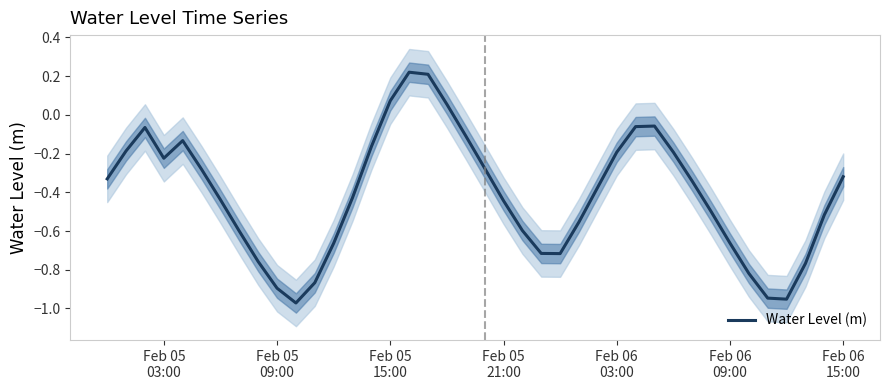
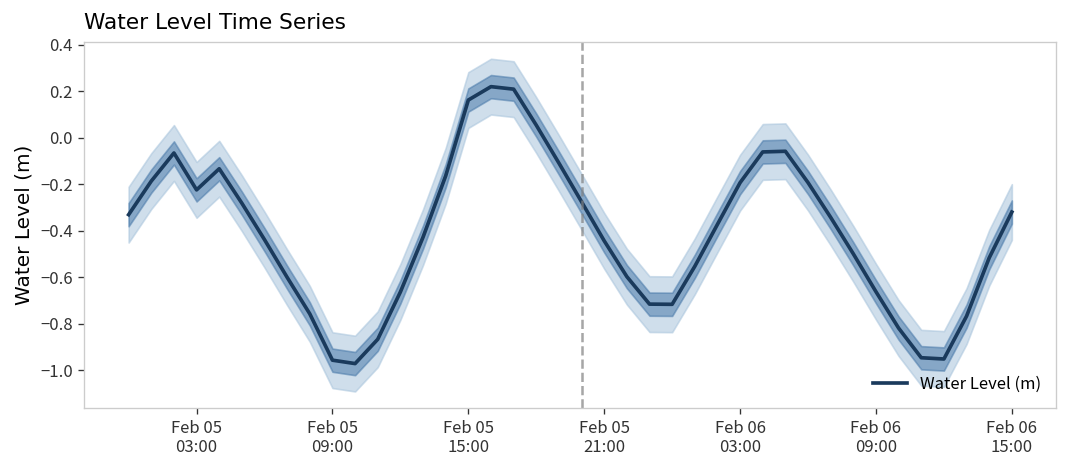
Water Level (m), Feb 05 09:00: -0.90 -> -0.96
Water Level (m), Feb 05 15:00: 0.07 -> 0.16
